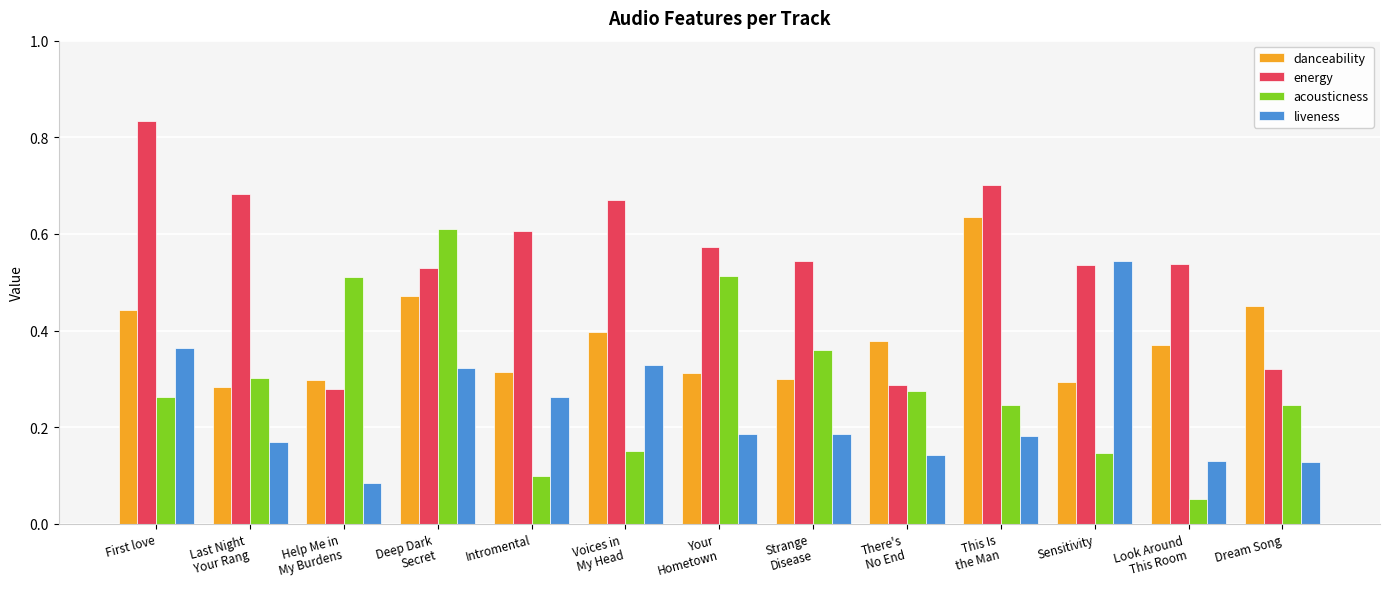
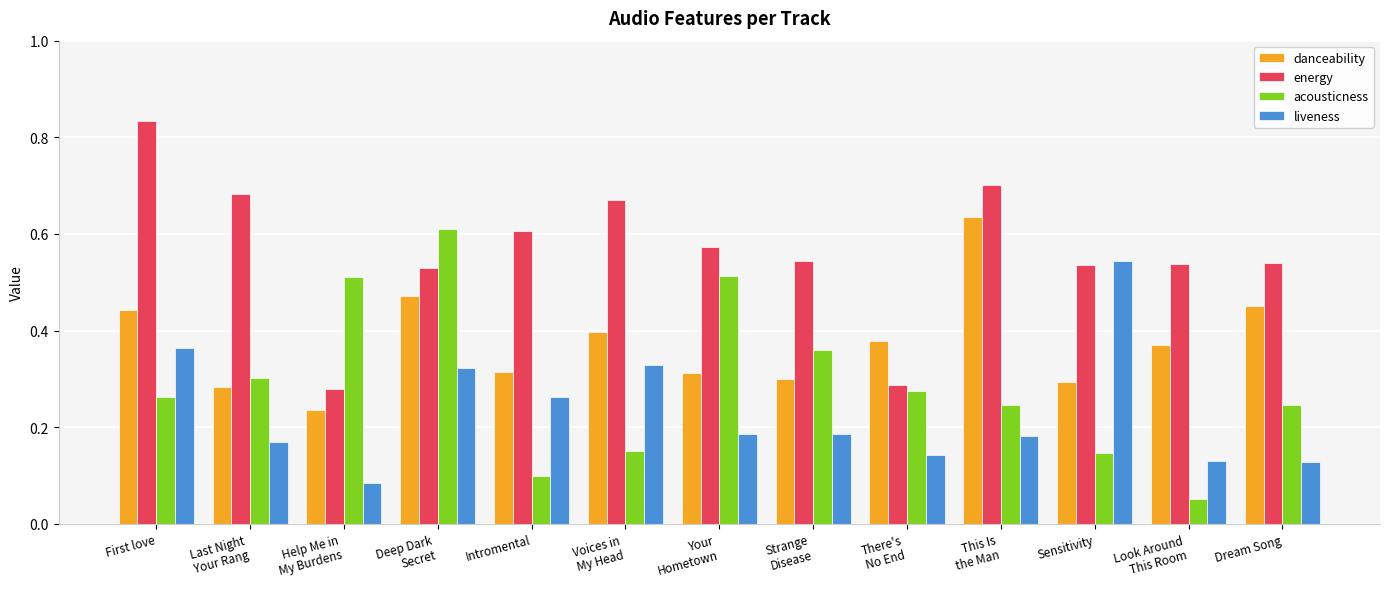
danceability, Help Me in My Burdens: 0.30 -> 0.24
energy, Dream Song: 0.32 -> 0.54
